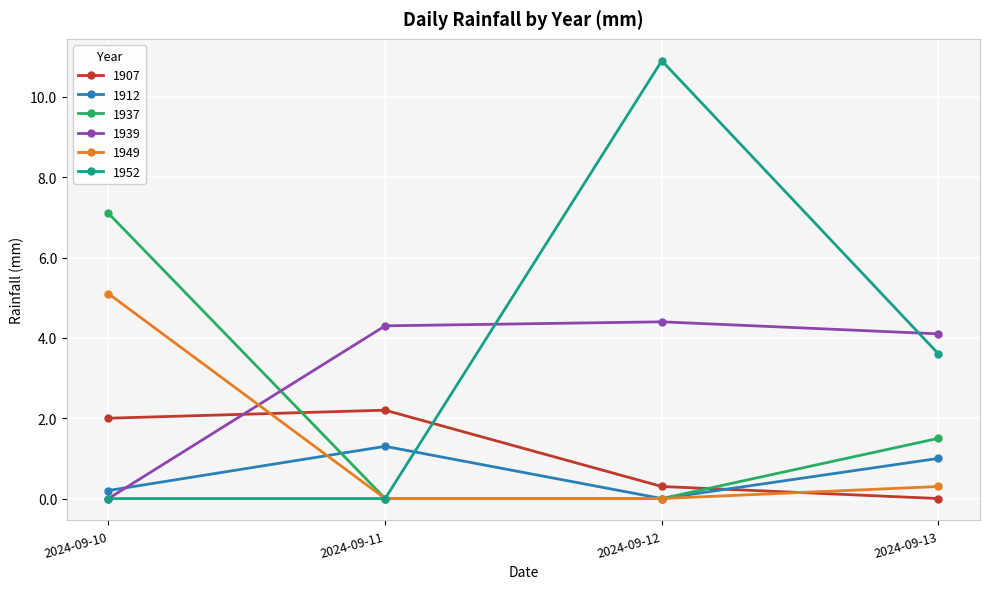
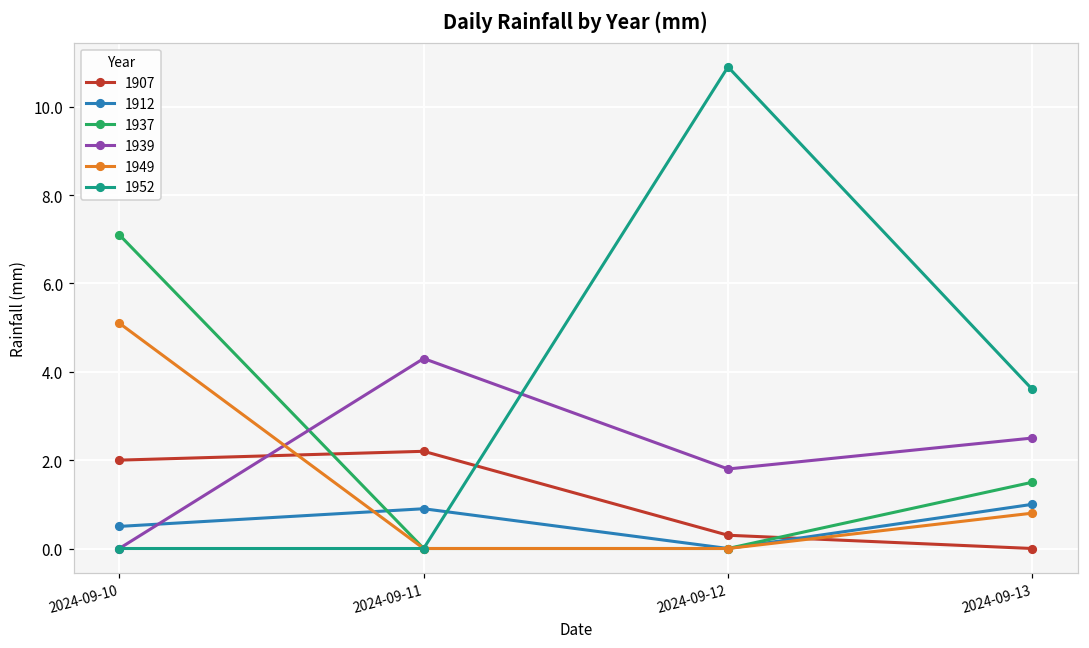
1912, 2024-09-10: 0.2 -> 0.5
1912, 2024-09-11: 1.3 -> 0.9
1939, 2024-09-12: 4.4 -> 1.8
1939, 2024-09-13: 4.1 -> 2.5
1949, 2024-09-13: 0.3 -> 0.8
